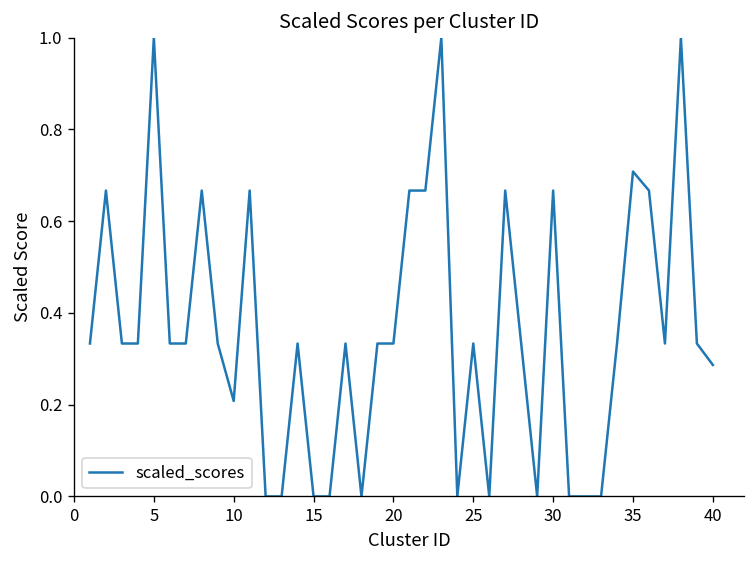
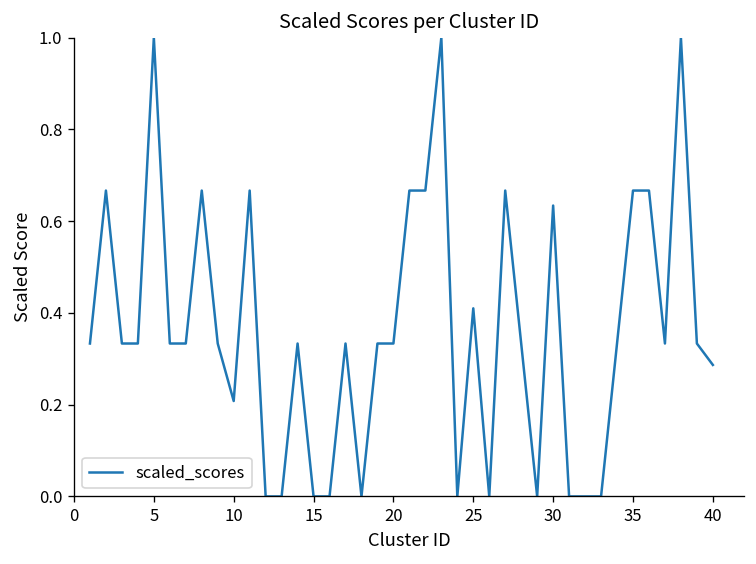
25: 0.33 -> 0.41
30: 0.67 -> 0.63
35: 0.71 -> 0.67
